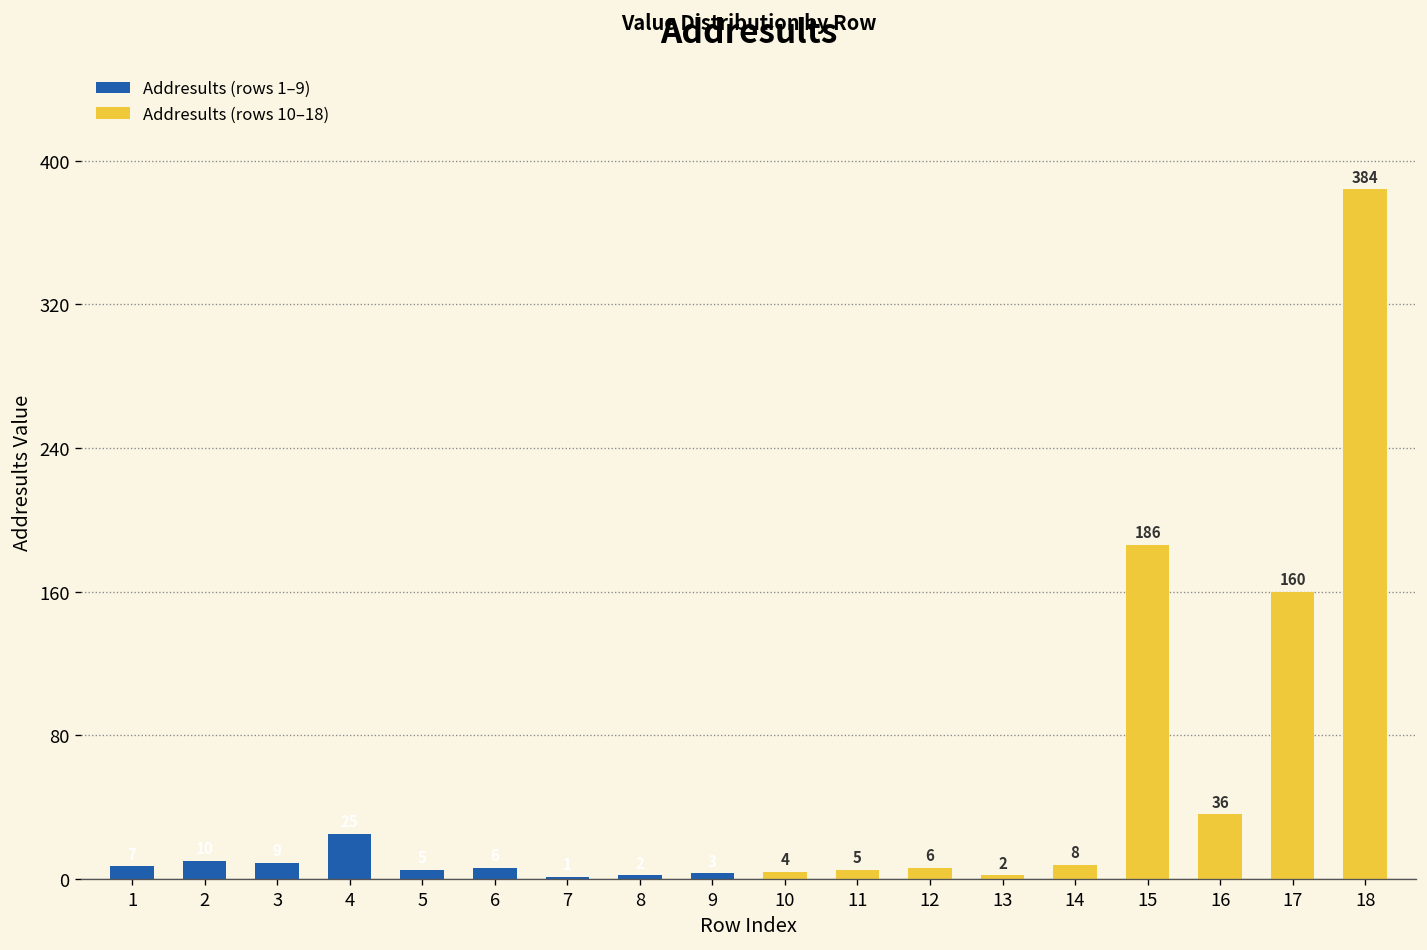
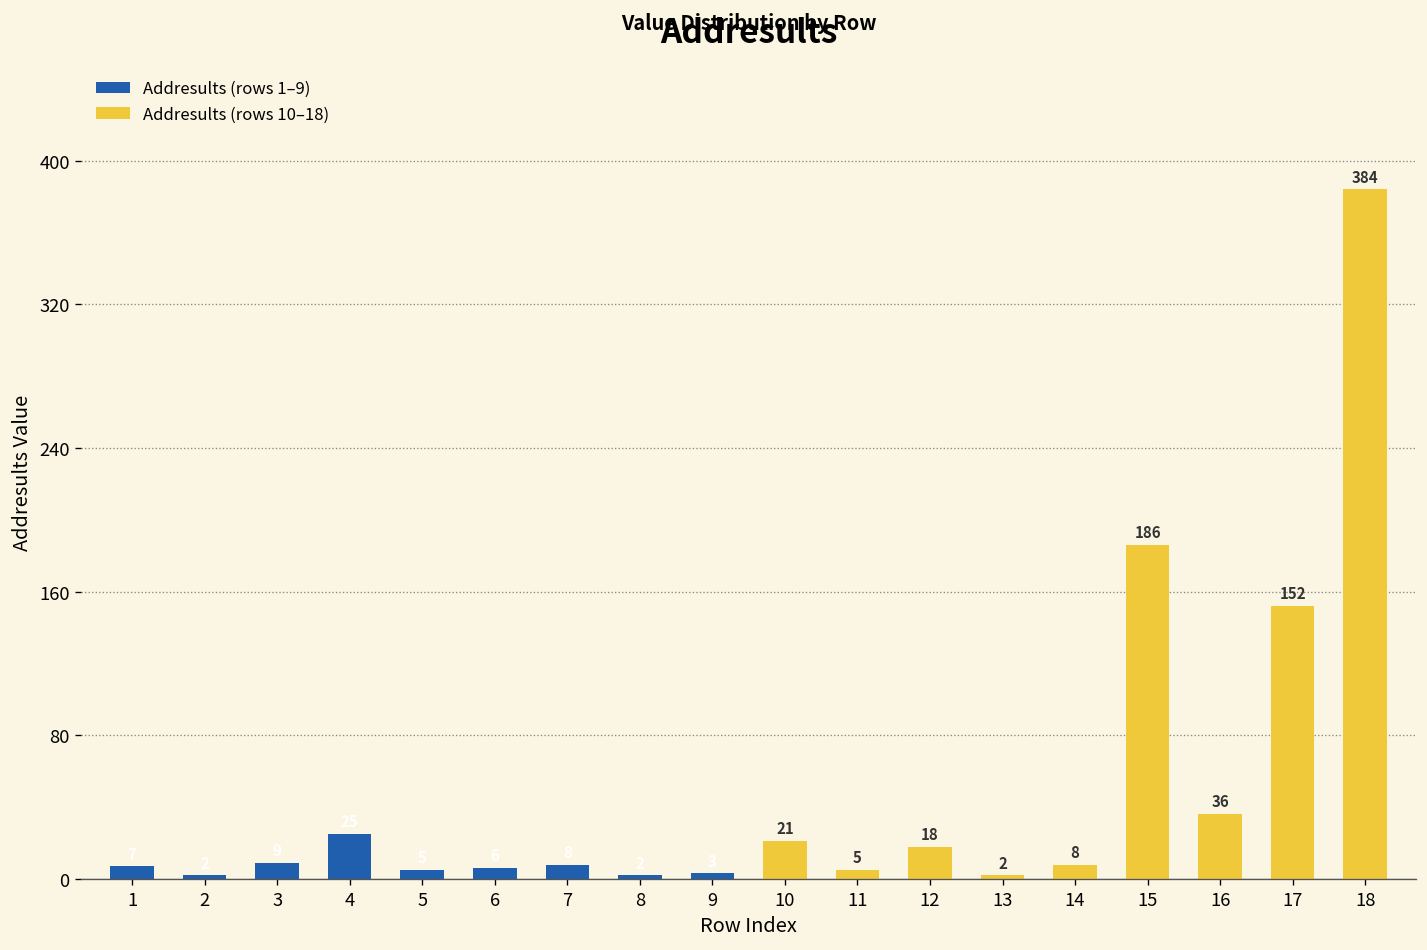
Addresults (rows 1–9), 2: 10 -> 2
Addresults (rows 1–9), 7: 1 -> 8
Addresults (rows 10–18), 10: 4 -> 21
Addresults (rows 10–18), 12: 6 -> 18
Addresults (rows 10–18), 17: 160 -> 152
